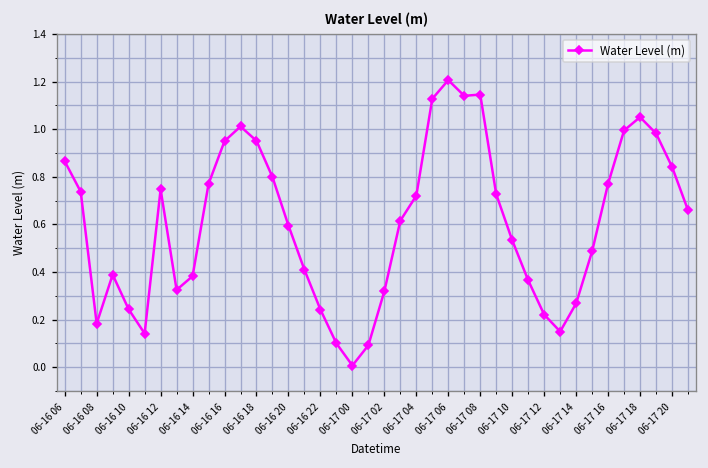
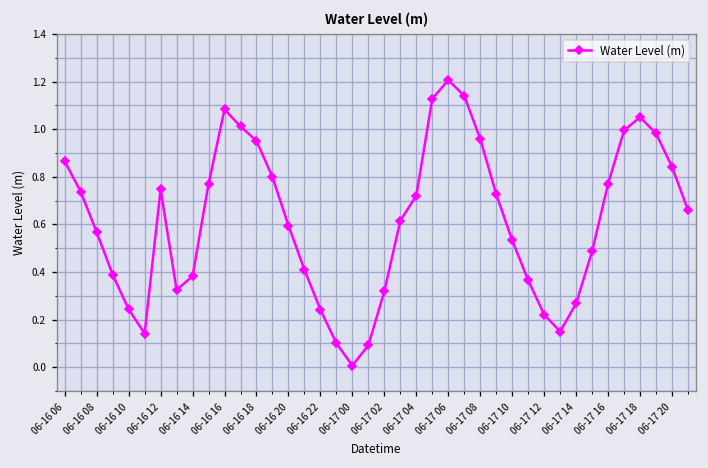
06-16 08: 0.18 -> 0.57
06-16 16: 0.95 -> 1.08
06-17 08: 1.15 -> 0.96
